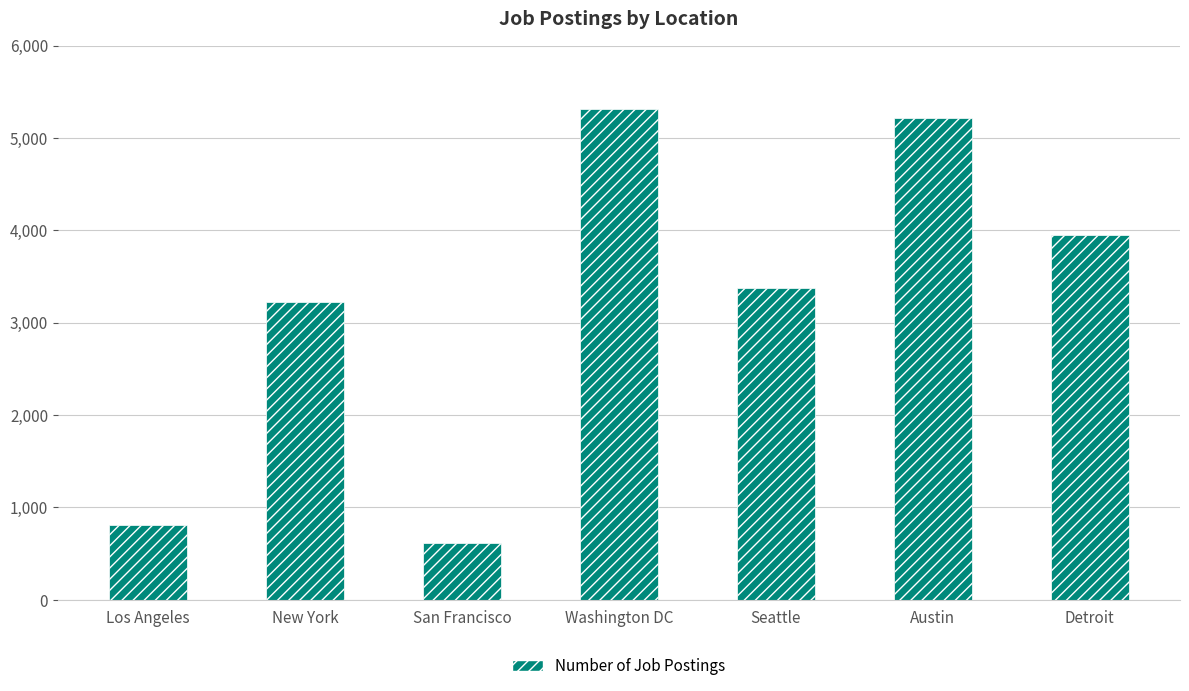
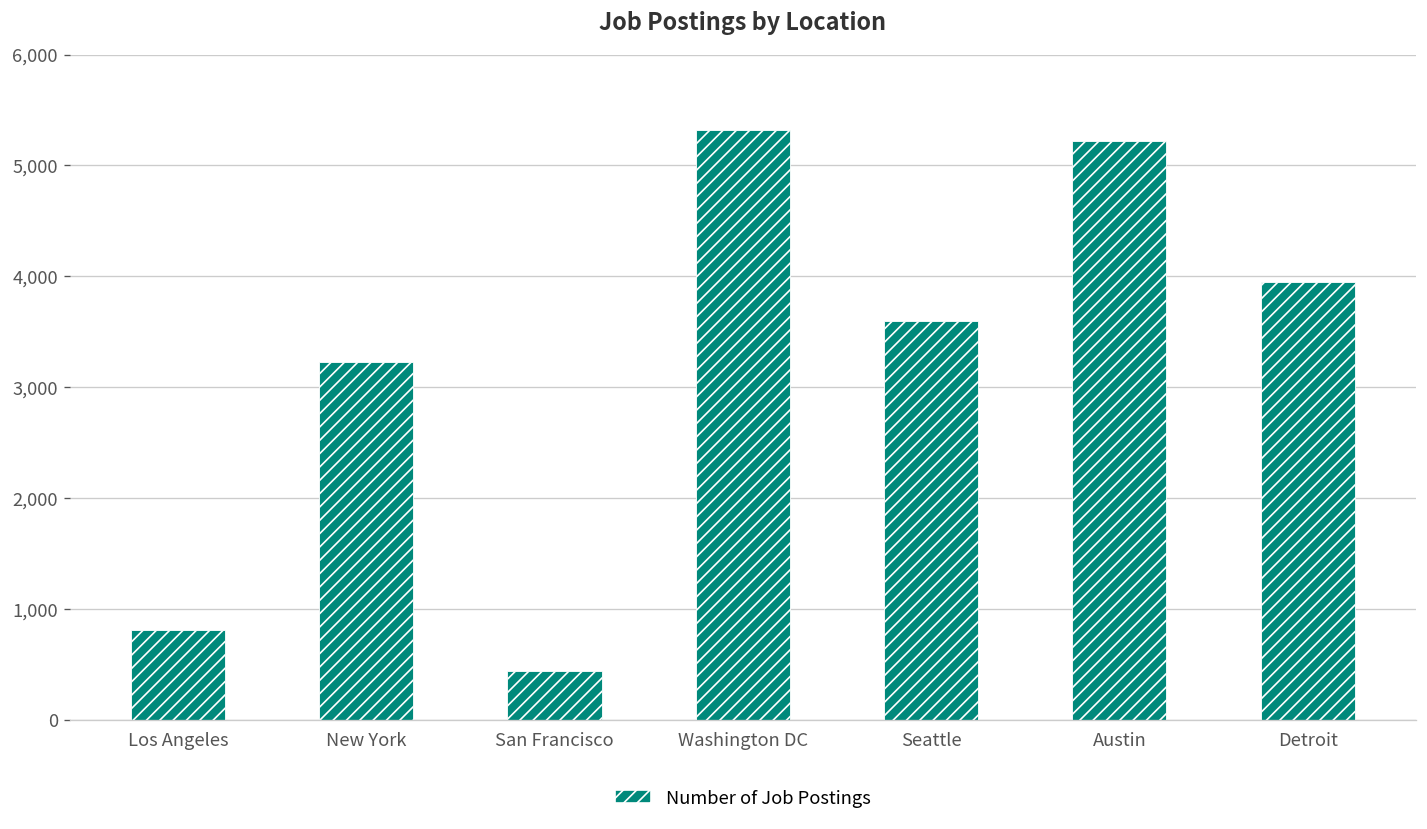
San Francisco: 600 -> 400
Seattle: 3,400 -> 3,600
